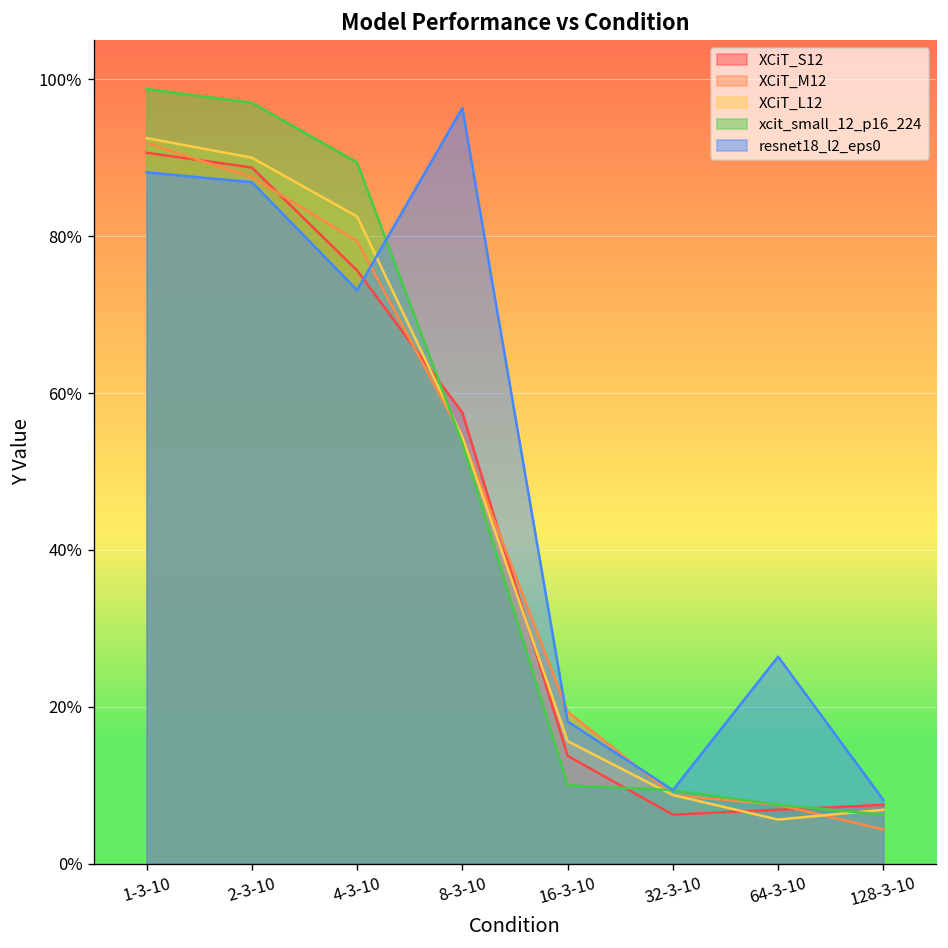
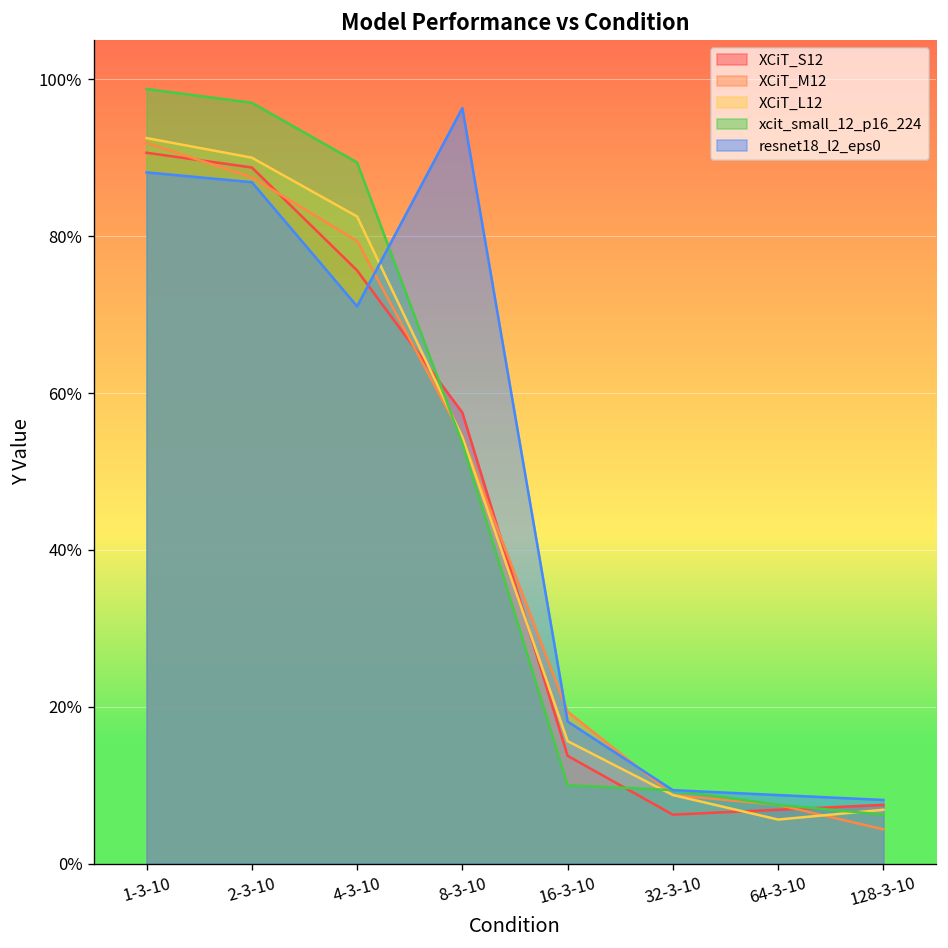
resnet18_l2_eps0, 4-3-10: 73% -> 71%
resnet18_l2_eps0, 64-3-10: 26% -> 9%
